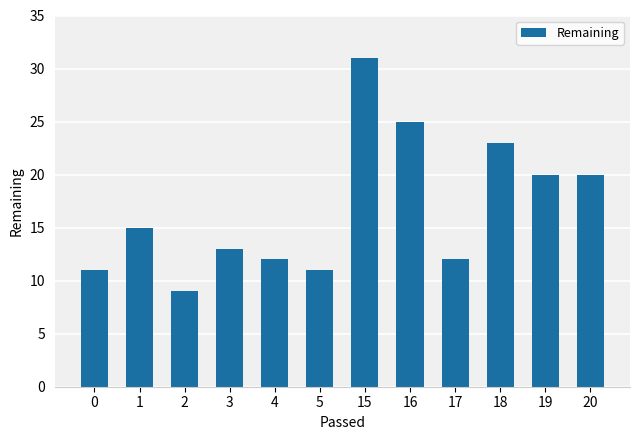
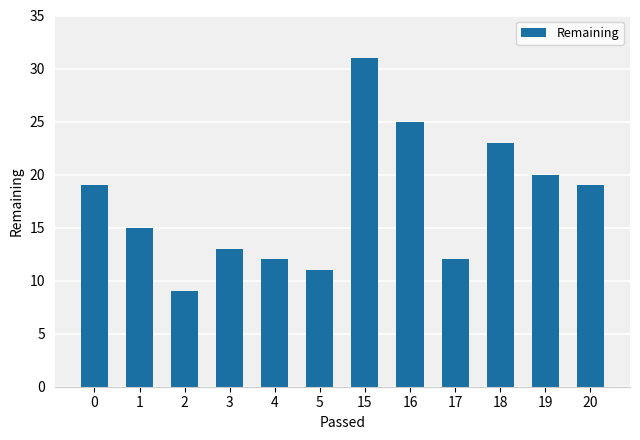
0: 11 -> 19
20: 20 -> 19
